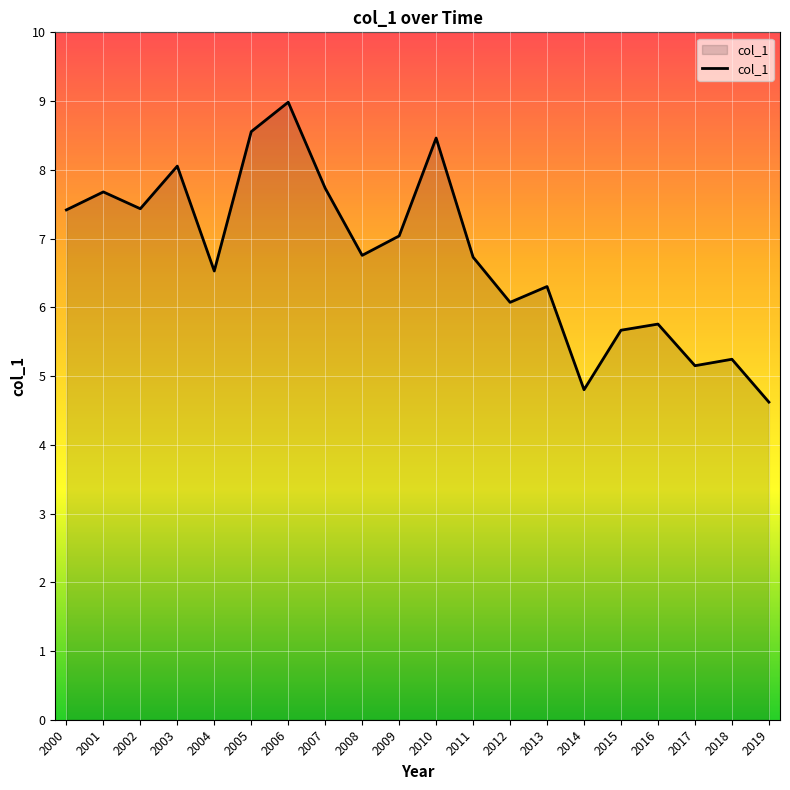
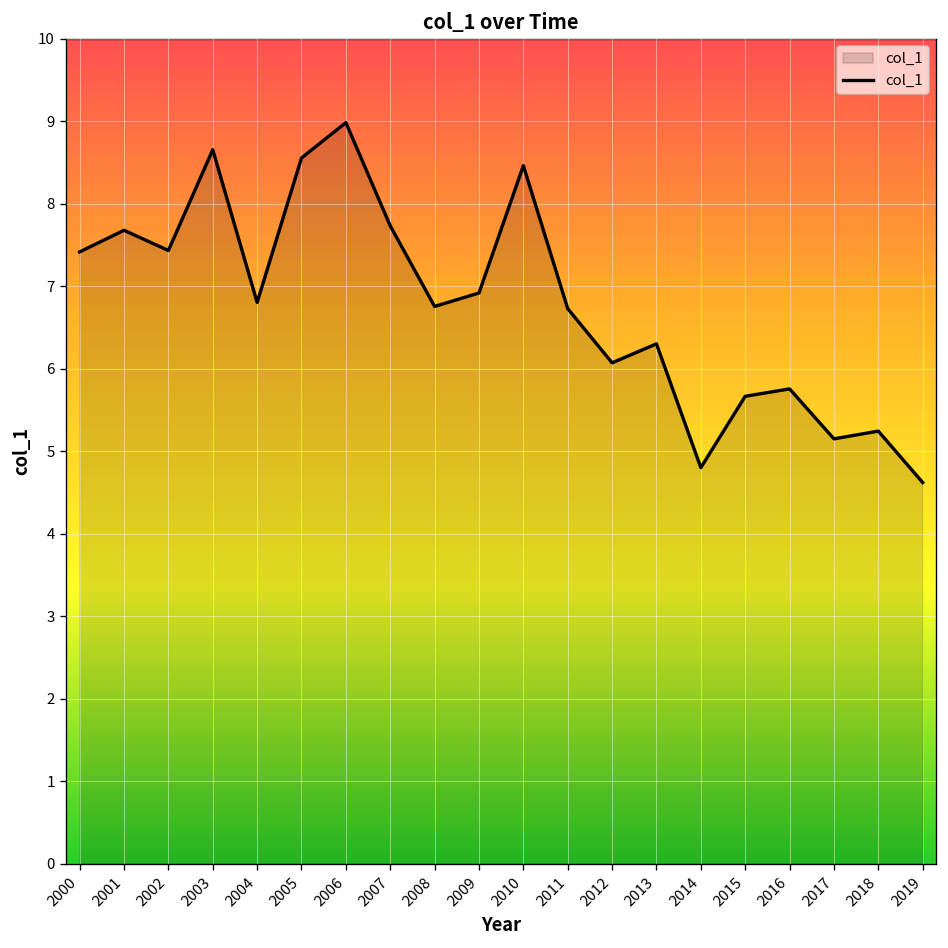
2003: 8.1 -> 8.7
2004: 6.5 -> 6.8
2009: 7.0 -> 6.9
